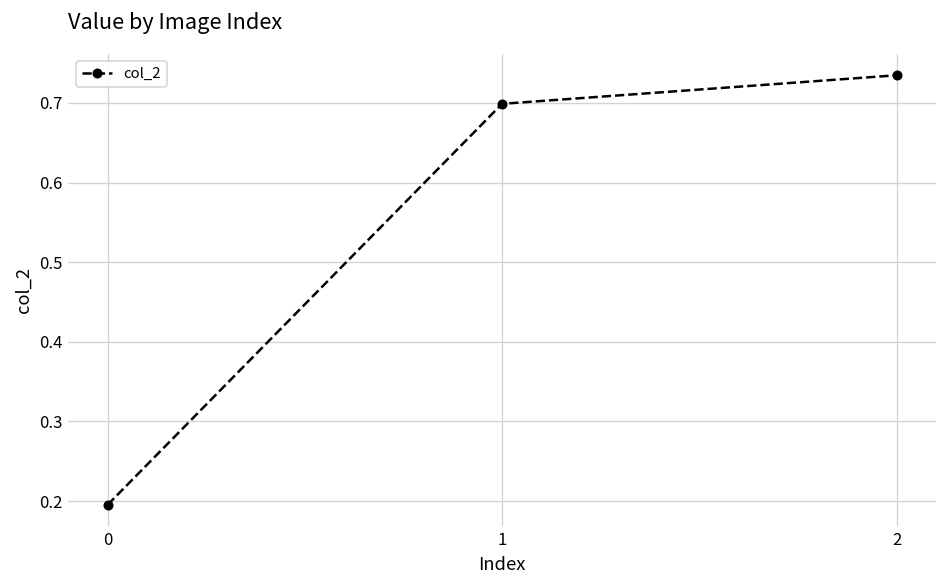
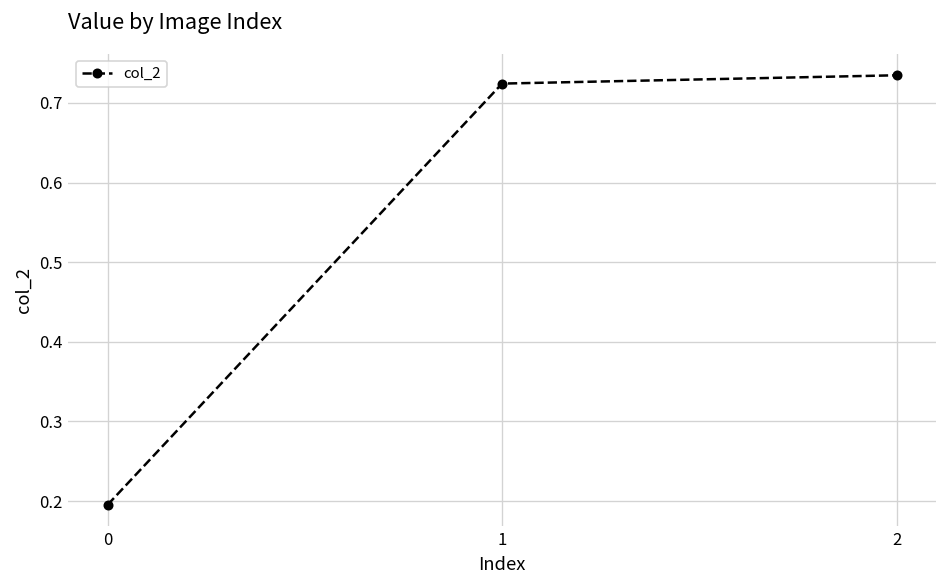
1: 0.70 -> 0.72
